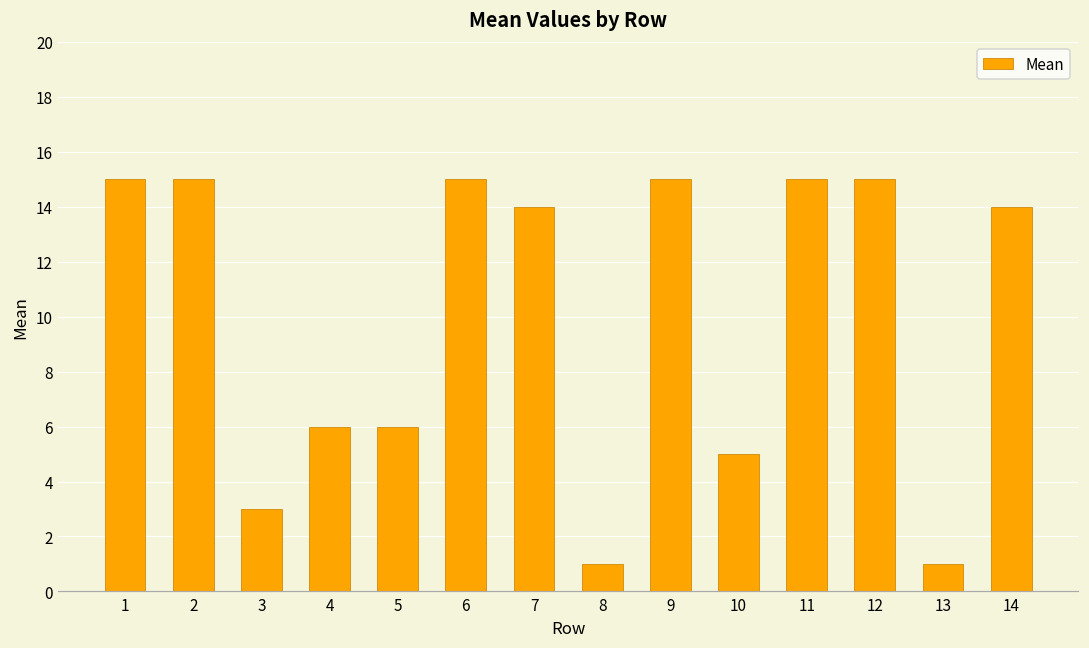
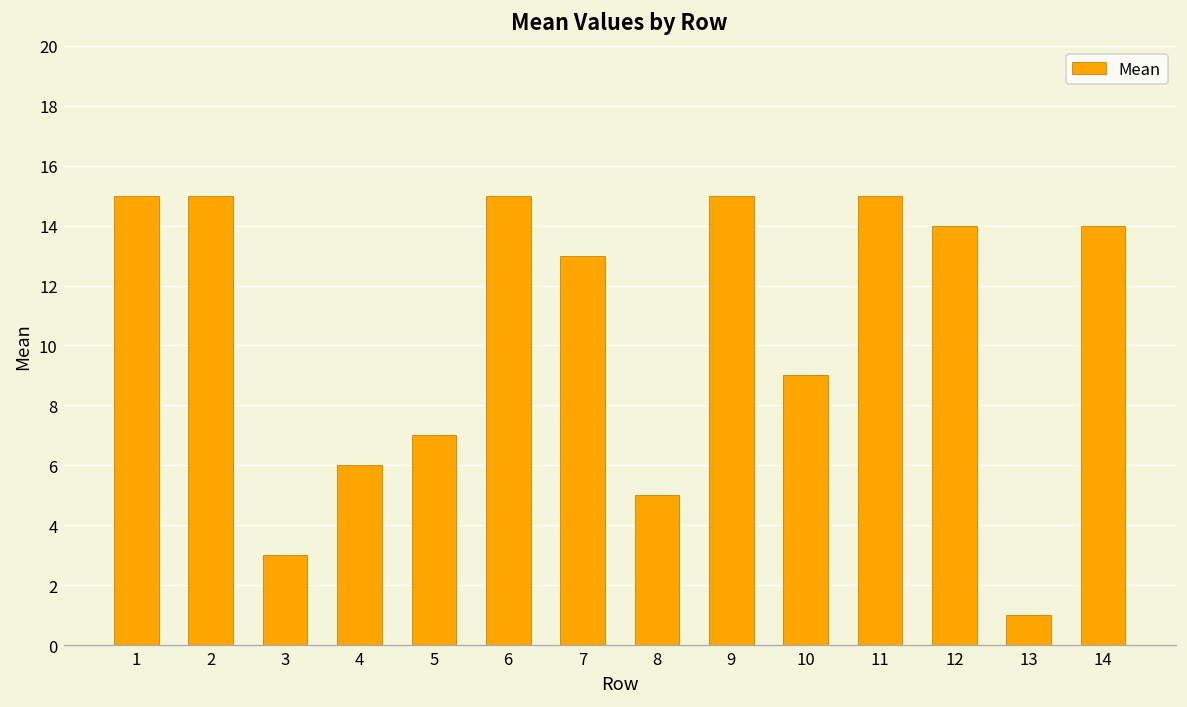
5: 6 -> 7
7: 14 -> 13
8: 1 -> 5
10: 5 -> 9
12: 15 -> 14
